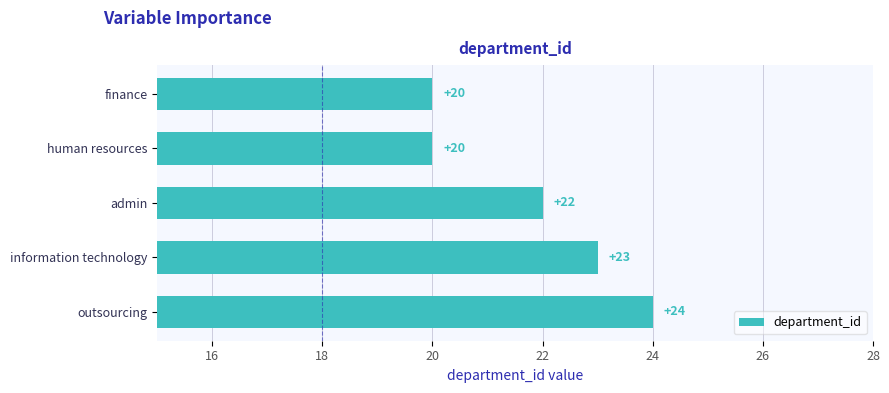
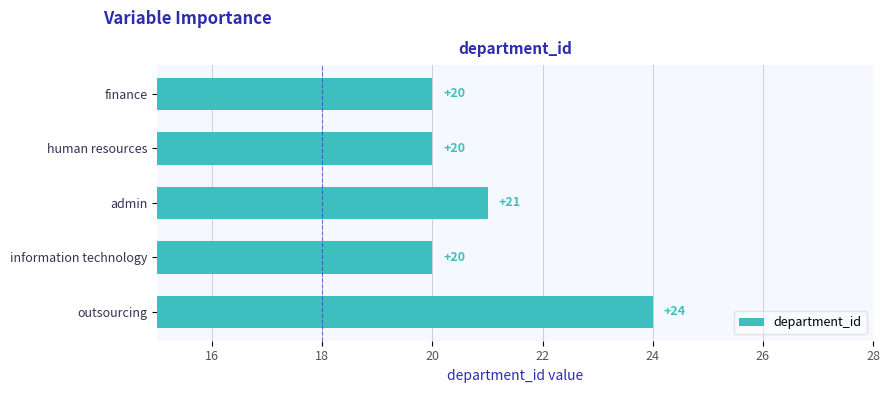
admin: +22 -> +21
information technology: +23 -> +20
